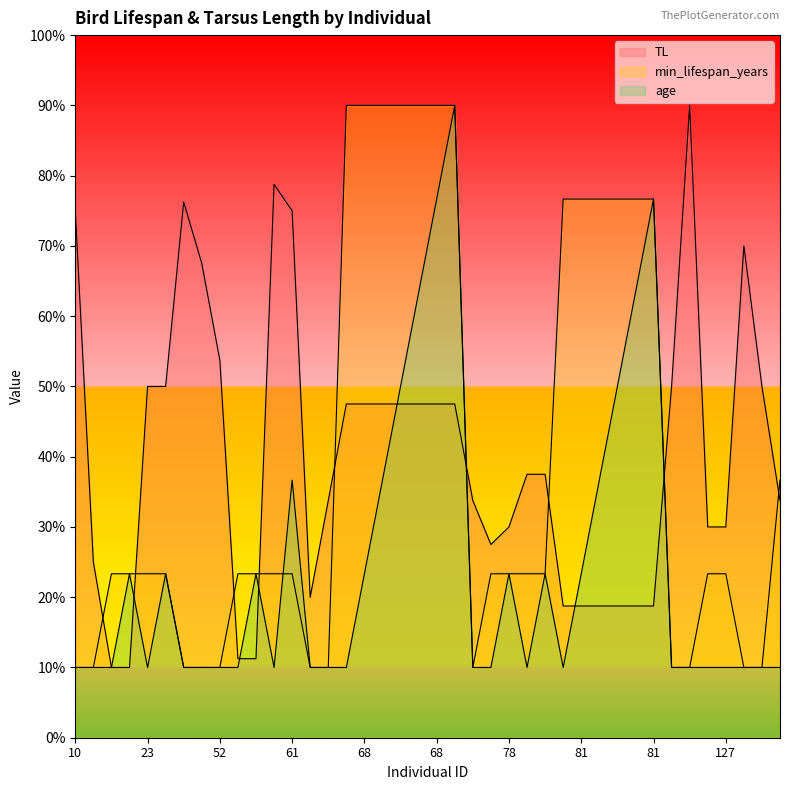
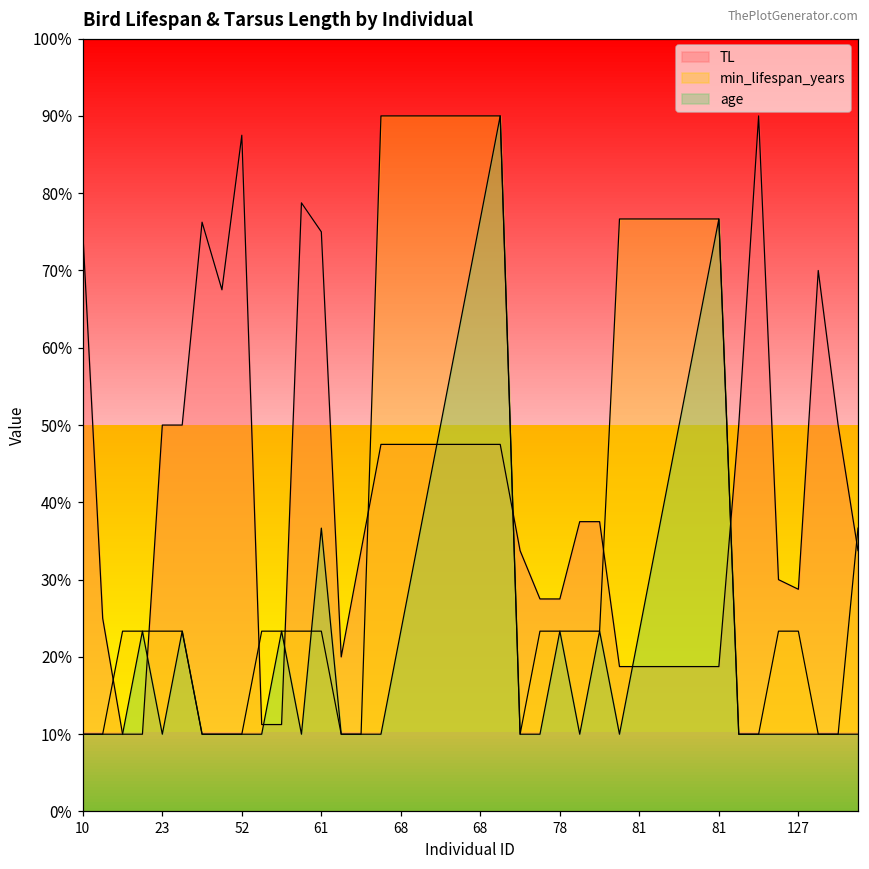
TL, 52: 54% -> 88%
TL, 78: 30% -> 28%
TL, 127: 30% -> 29%
